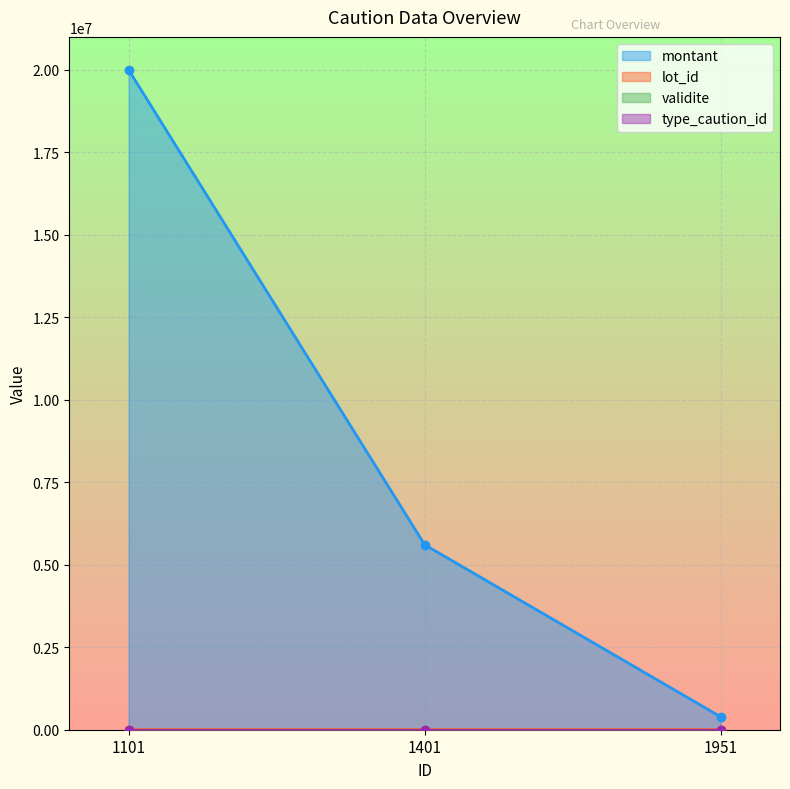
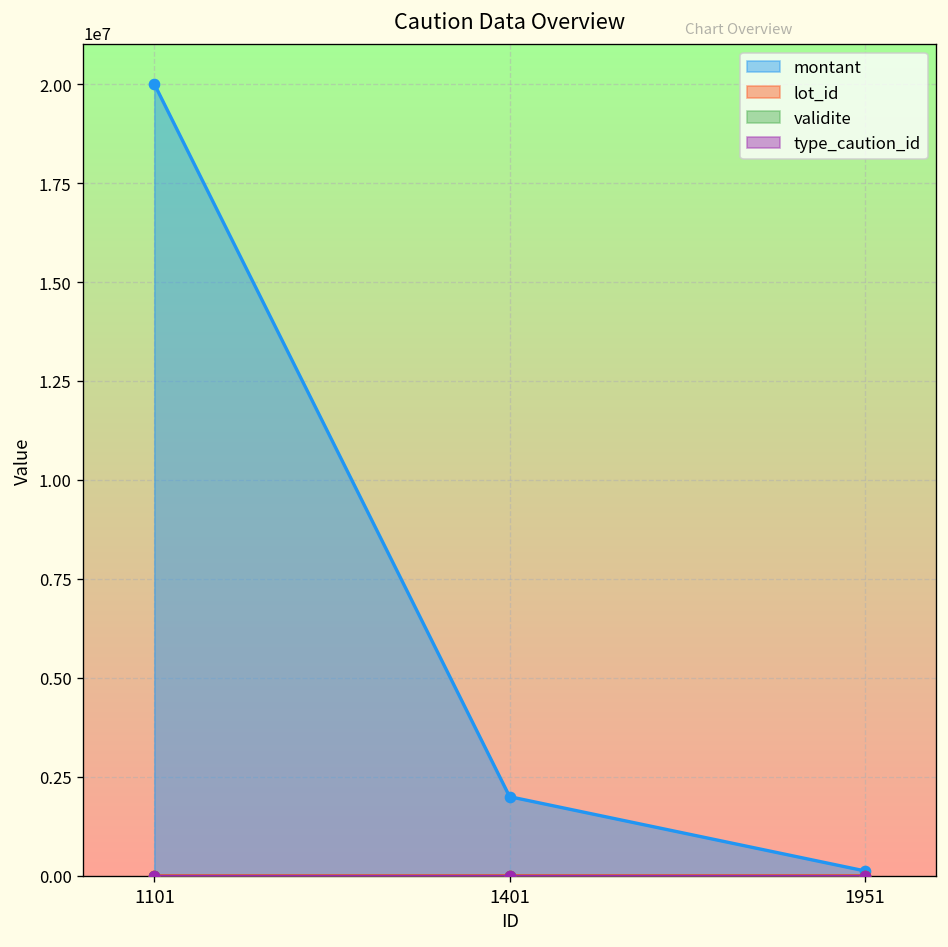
montant, 1401: 5600000 -> 2000000
montant, 1951: 400000 -> 100000
